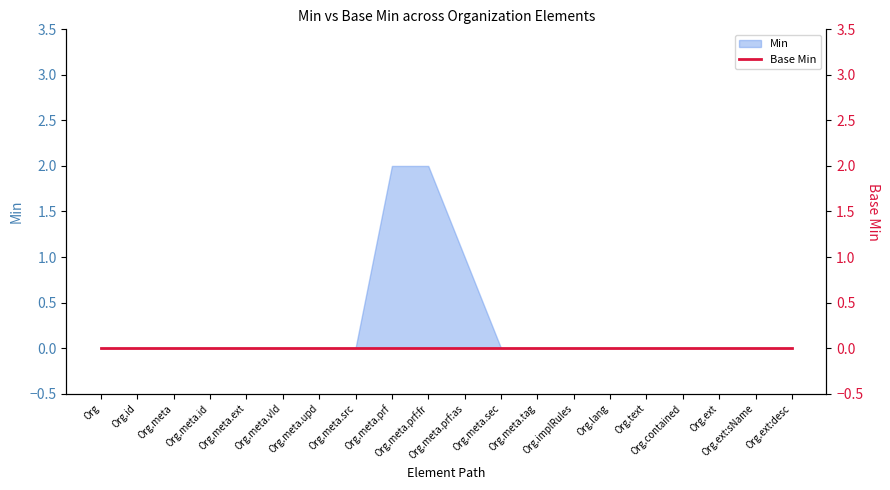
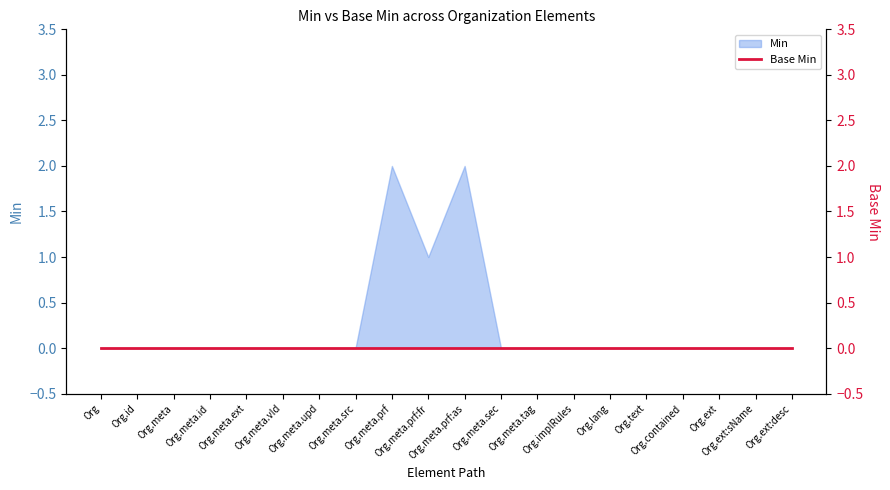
Min, Org.meta.prf:fr: 2 -> 1
Min, Org.meta.prf:as: 1 -> 2
